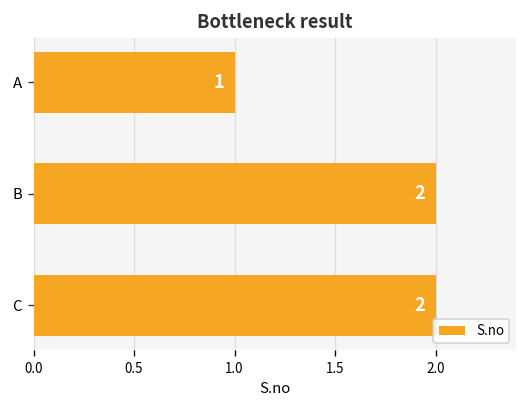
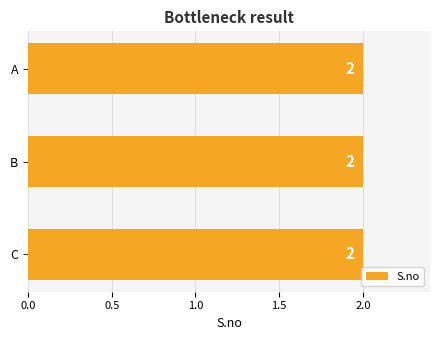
A: 1 -> 2
